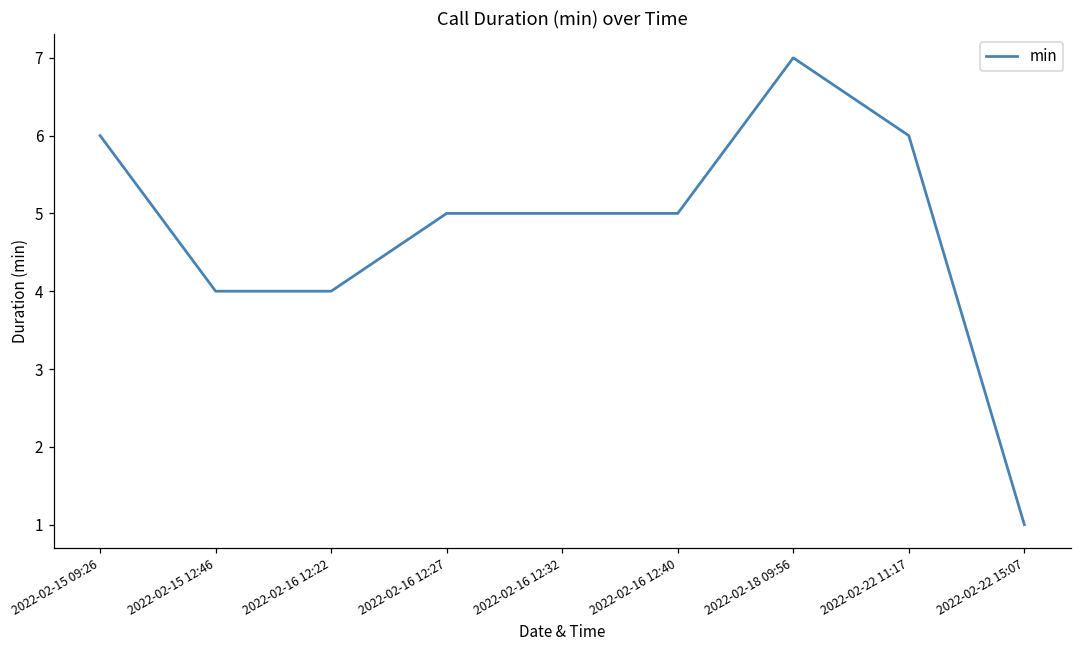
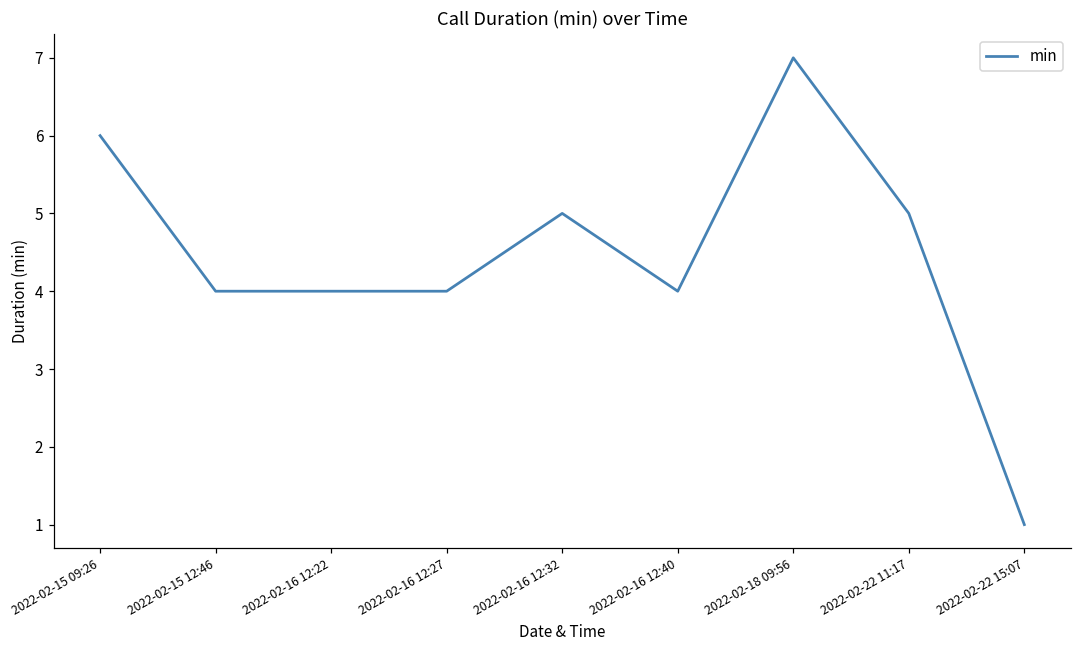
2022-02-16 12:27: 5 -> 4
2022-02-16 12:40: 5 -> 4
2022-02-22 11:17: 6 -> 5
